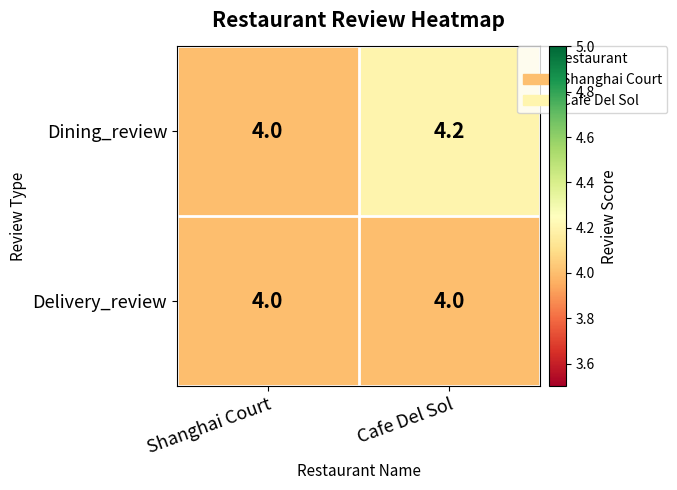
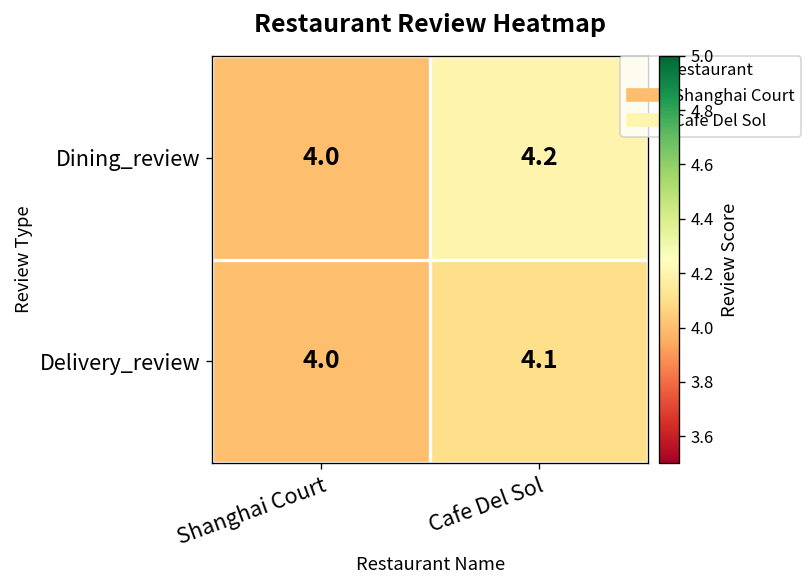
Delivery_review, Cafe Del Sol: 4.0 -> 4.1
